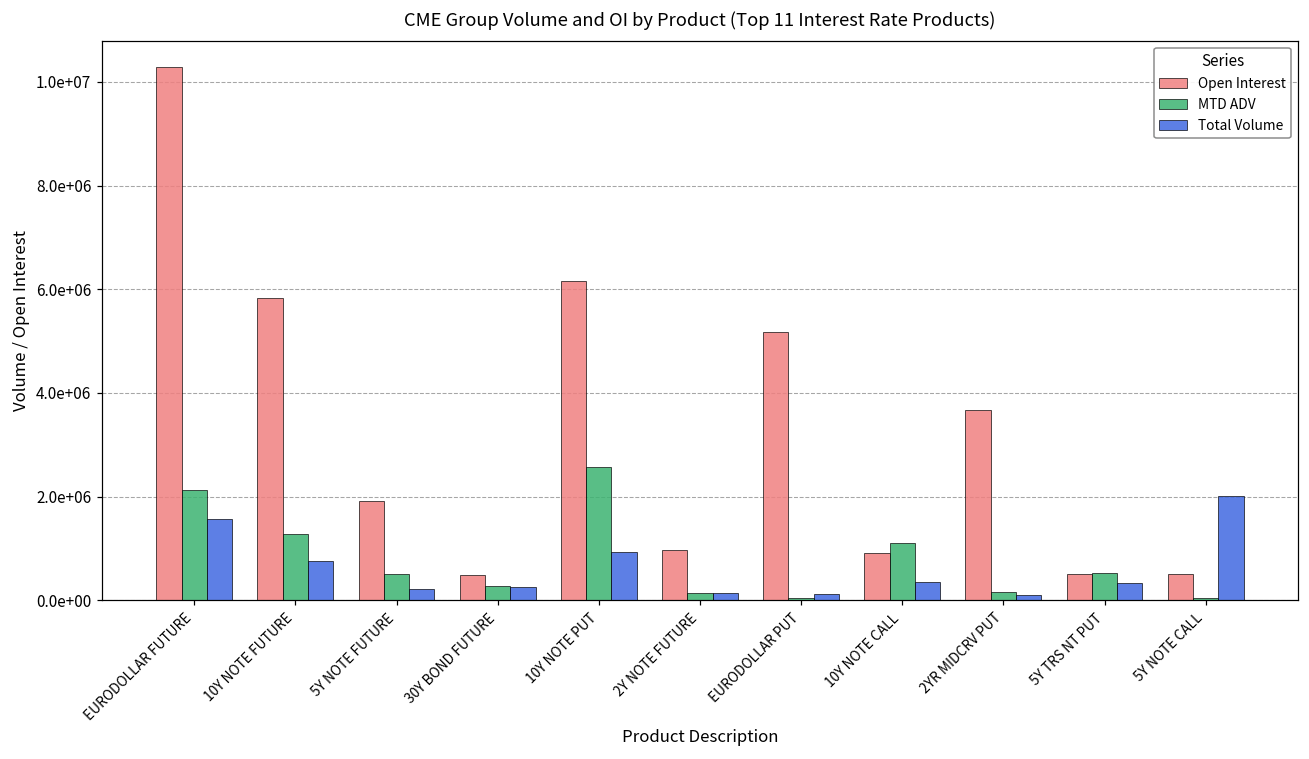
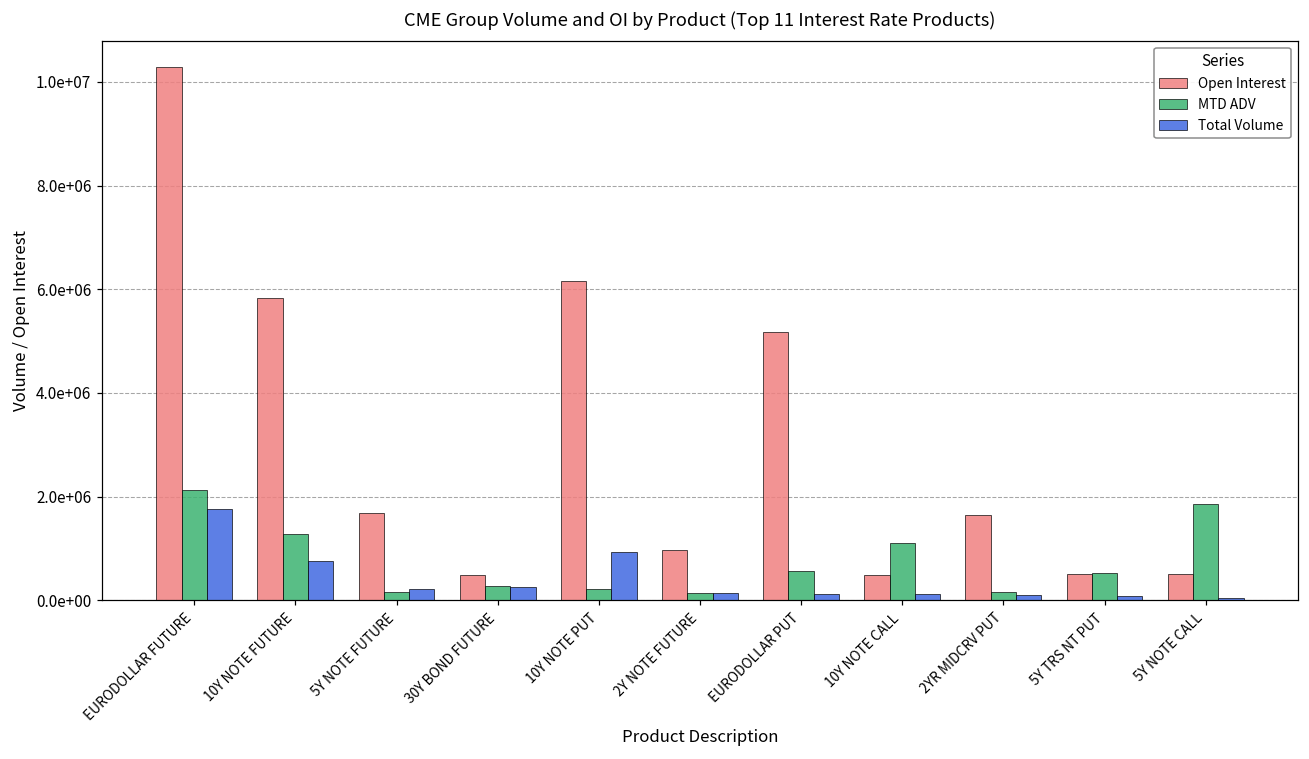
Total Volume, EURODOLLAR FUTURE: 1600000 -> 1800000
Open Interest, 5Y NOTE FUTURE: 1900000 -> 1700000
MTD ADV, 5Y NOTE FUTURE: 500000 -> 200000
MTD ADV, 10Y NOTE PUT: 2600000 -> 200000
MTD ADV, EURODOLLAR PUT: 0 -> 600000
Open Interest, 10Y NOTE CALL: 900000 -> 500000
Total Volume, 10Y NOTE CALL: 300000 -> 100000
Open Interest, 2YR MIDCRV PUT: 3700000 -> 1600000
Total Volume, 5Y TRS NT PUT: 300000 -> 100000
MTD ADV, 5Y NOTE CALL: 0 -> 1900000
Total Volume, 5Y NOTE CALL: 2000000 -> 100000
